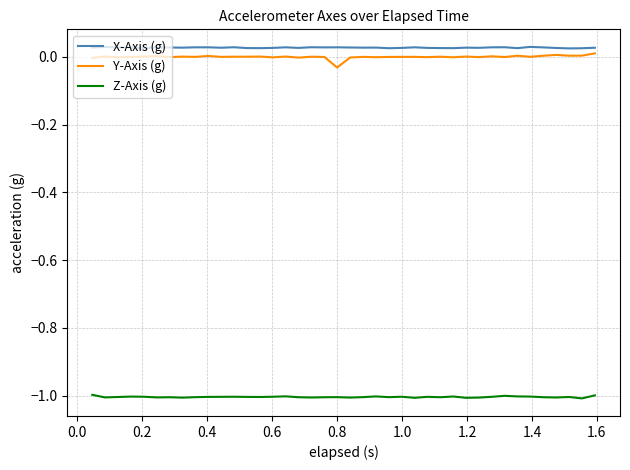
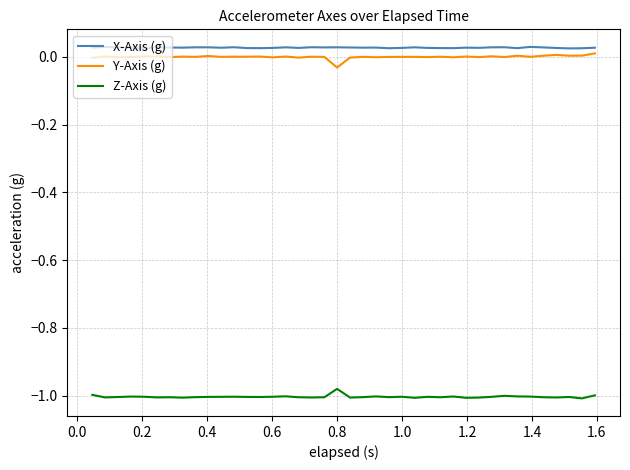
Z-Axis (g), 0.8: -1.00 -> -0.98
